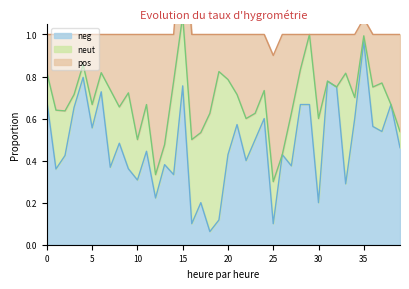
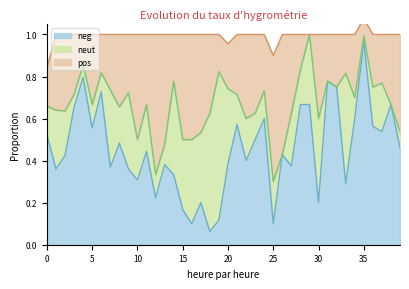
neg, 0: 0.68 -> 0.52
neg, 15: 0.76 -> 0.17
neg, 20: 0.43 -> 0.38
